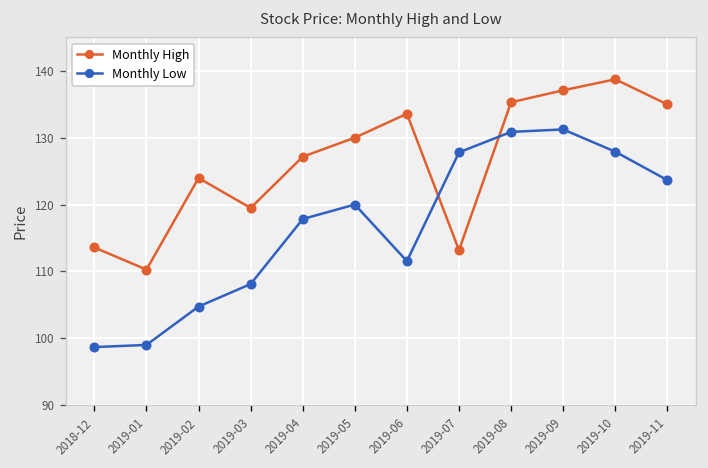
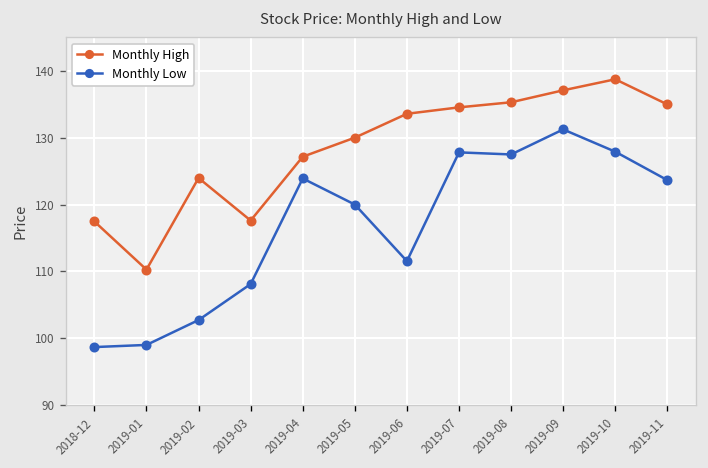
Monthly High, 2018-12: 114 -> 117
Monthly Low, 2019-02: 105 -> 103
Monthly High, 2019-03: 119 -> 118
Monthly Low, 2019-04: 118 -> 124
Monthly High, 2019-07: 113 -> 135
Monthly Low, 2019-08: 131 -> 127
